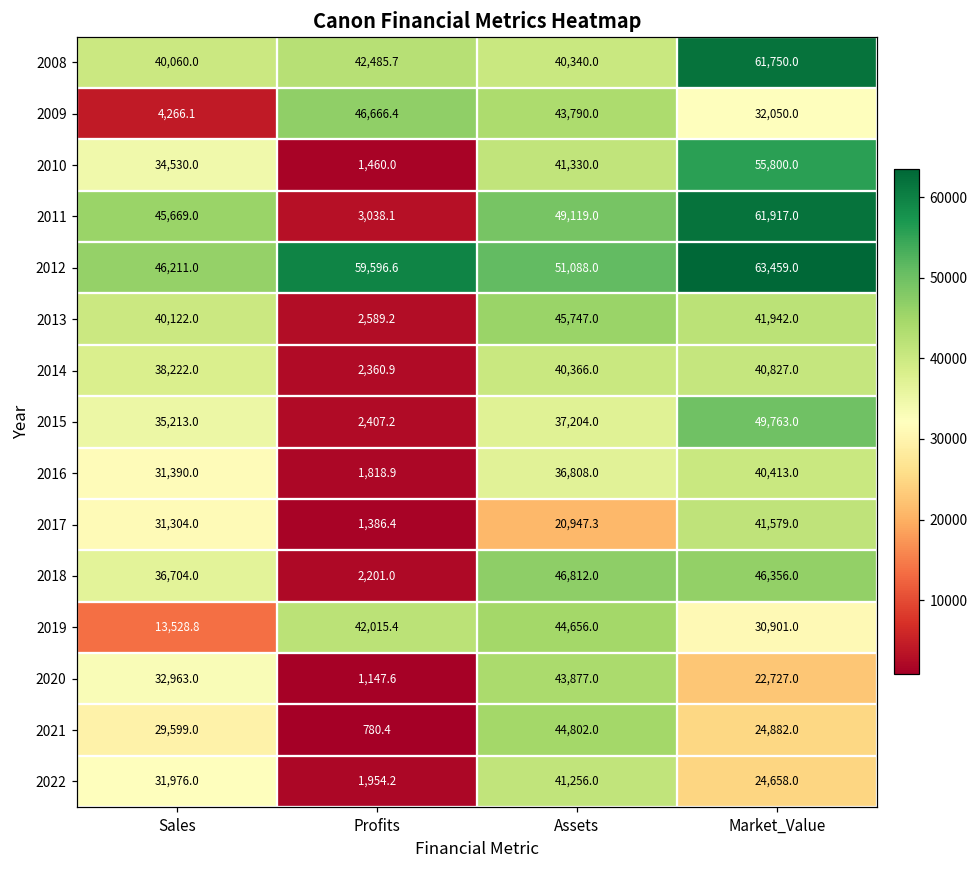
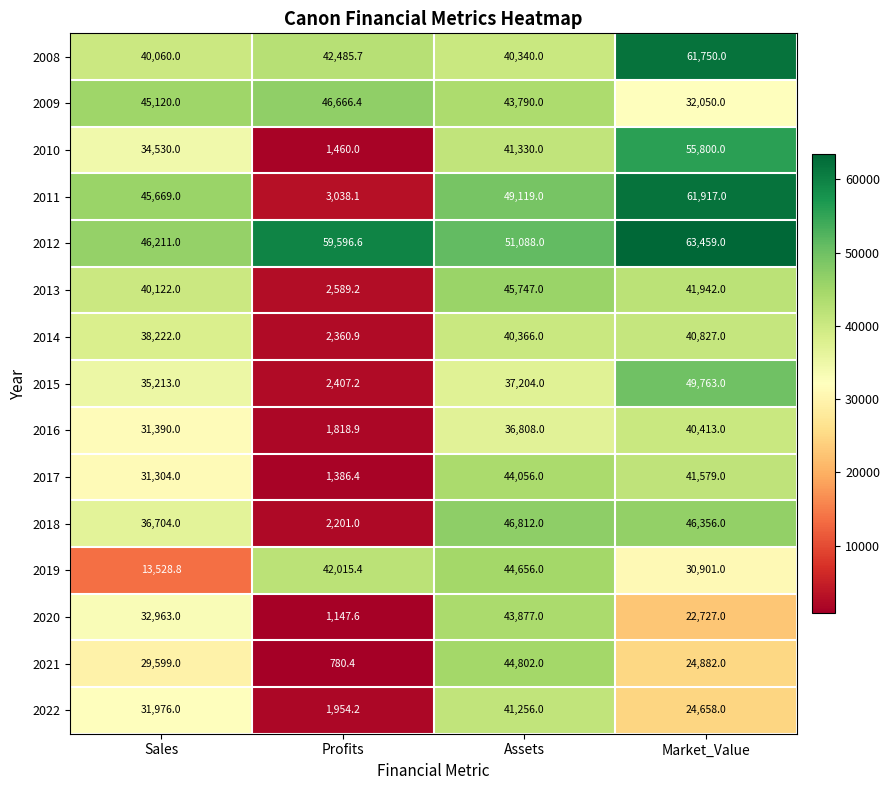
2009, Sales: 4,266.1 -> 45,120.0
2017, Assets: 20,947.3 -> 44,056.0
